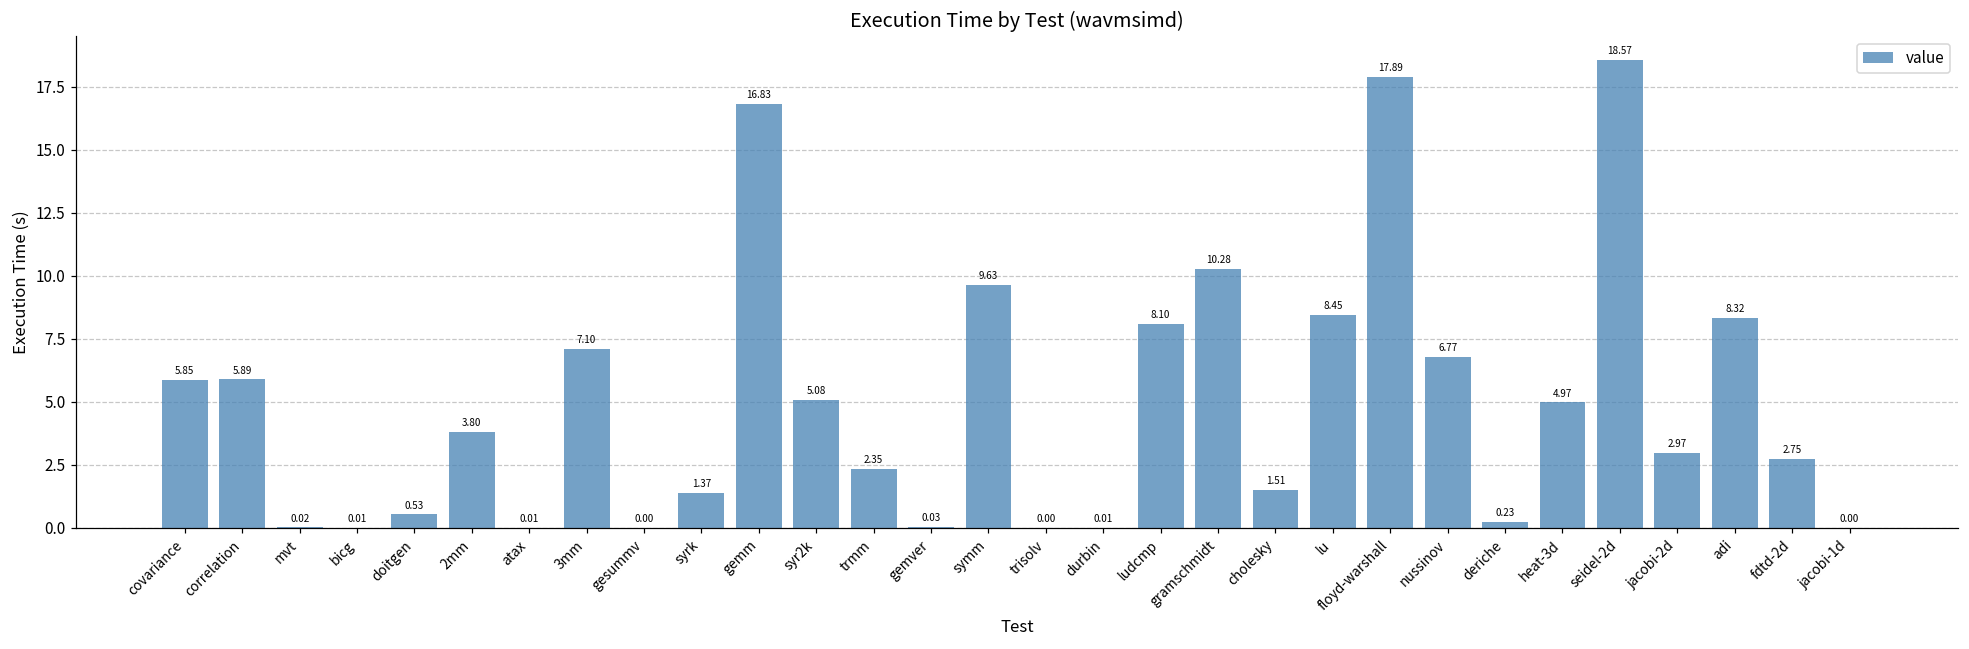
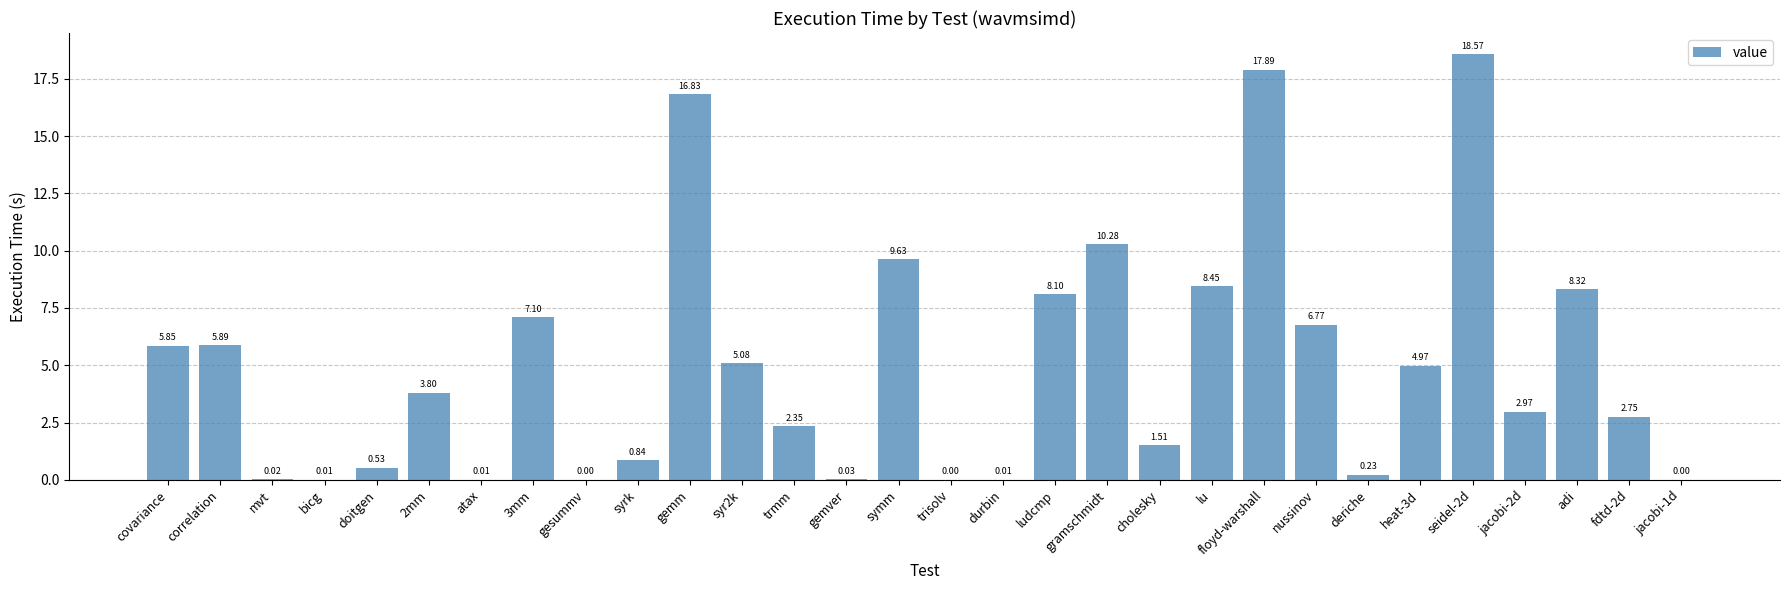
syrk: 1.37 -> 0.84
